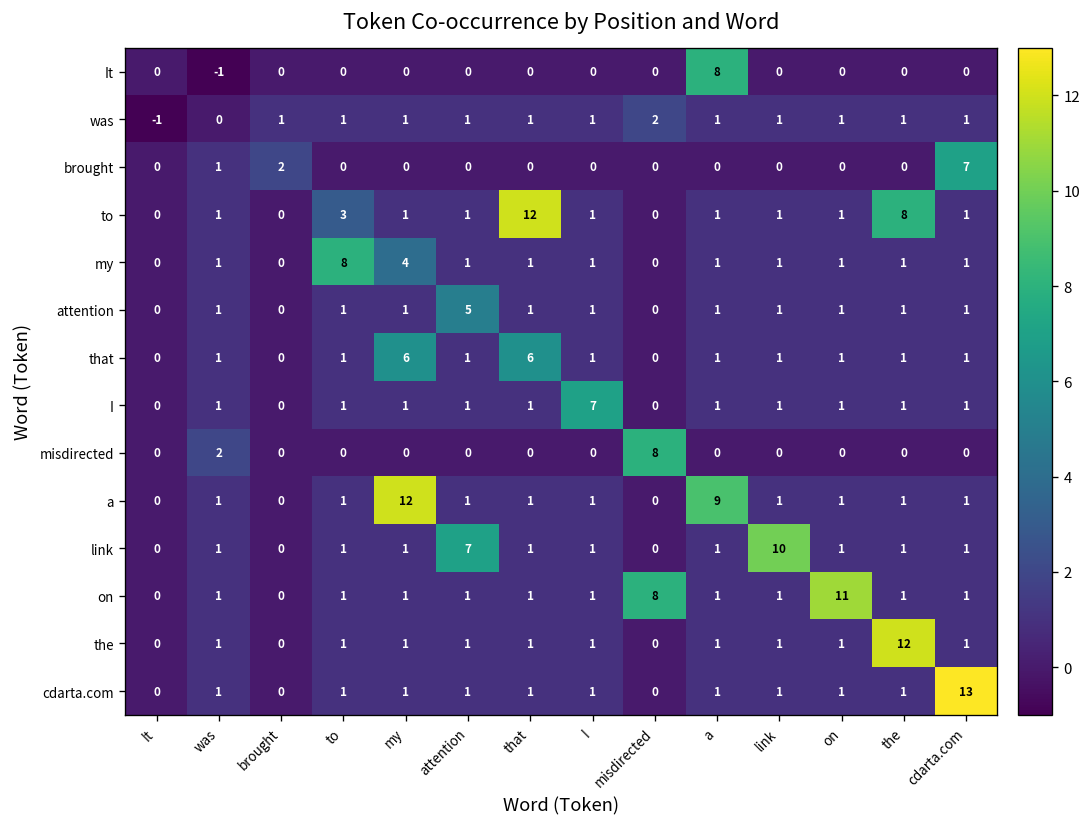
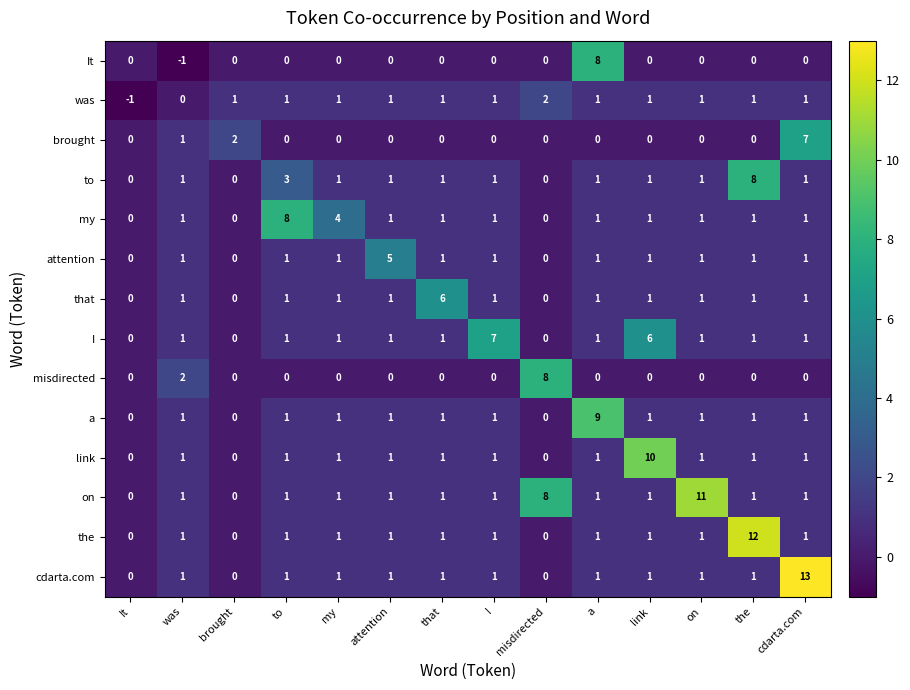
to, that: 12 -> 1
that, my: 6 -> 1
I, link: 1 -> 6
a, my: 12 -> 1
link, attention: 7 -> 1
